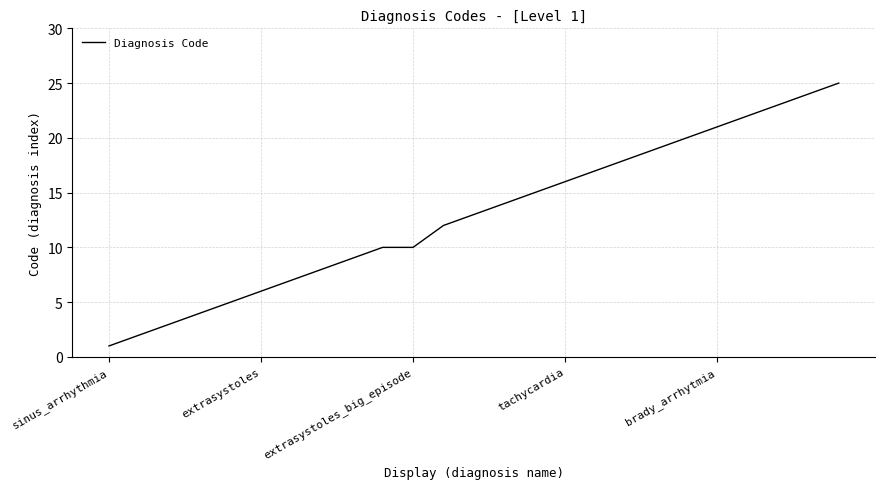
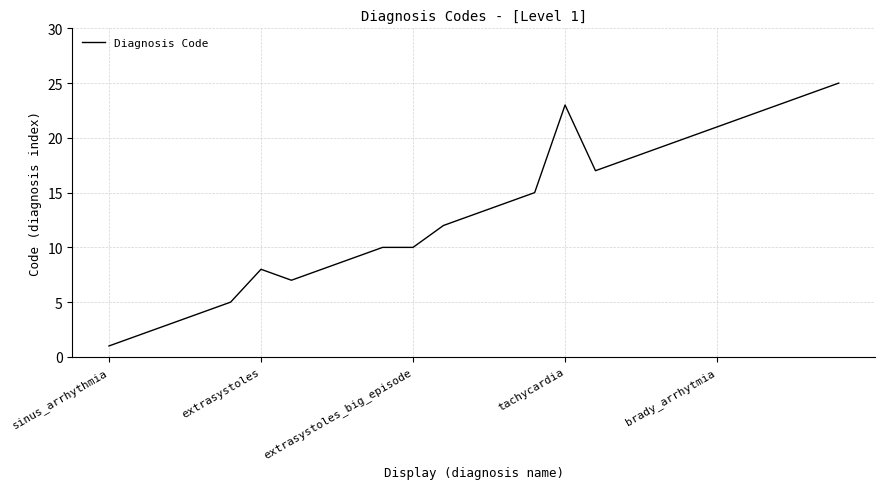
extrasystoles: 6 -> 8
tachycardia: 16 -> 23
